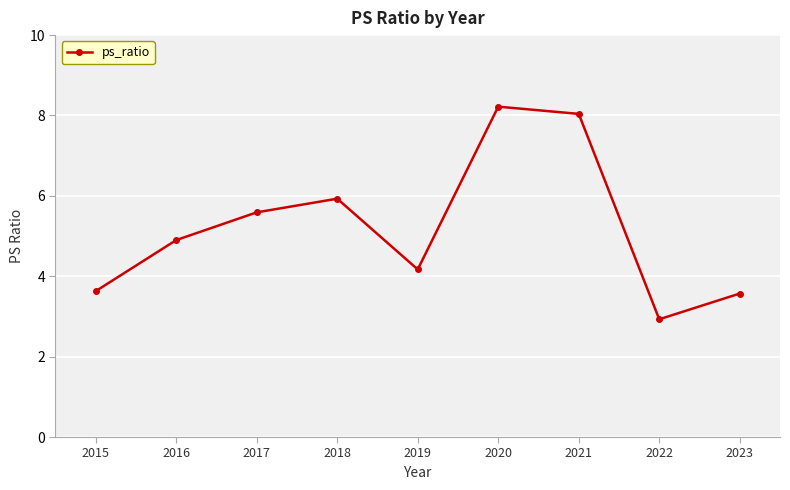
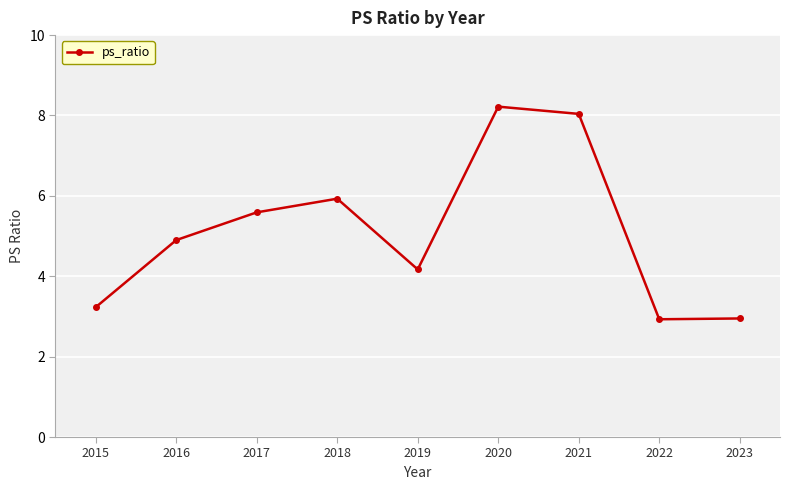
2015: 3.6 -> 3.2
2023: 3.6 -> 3.0
